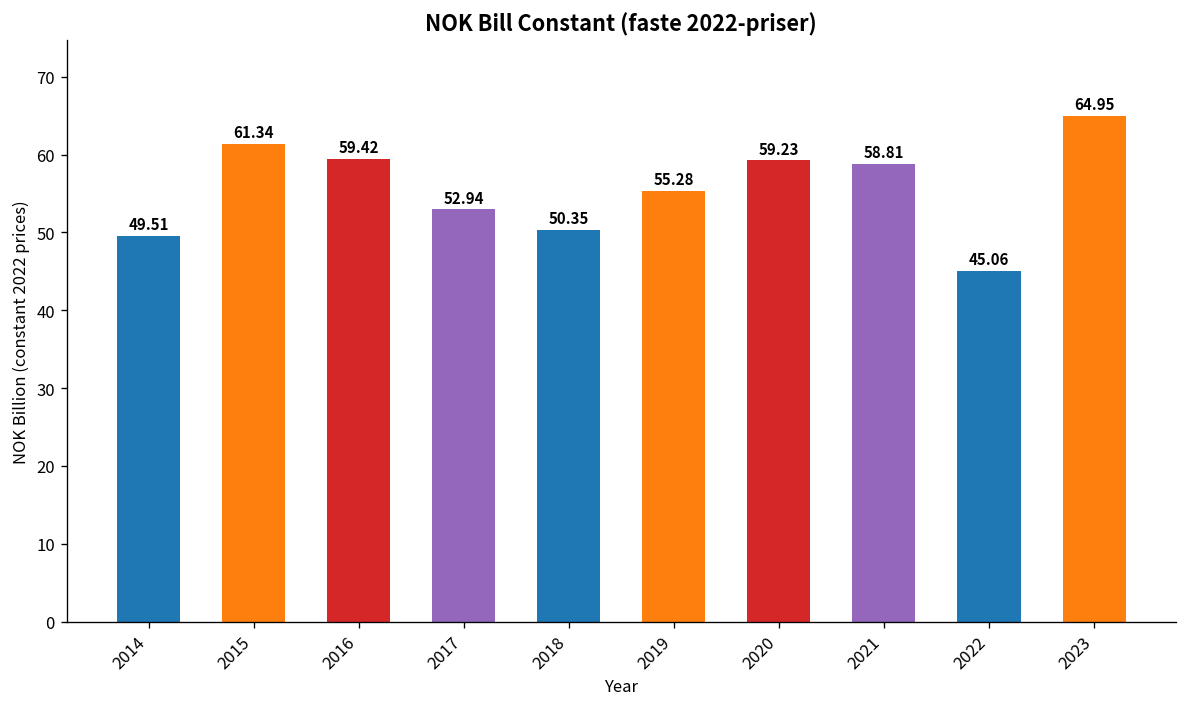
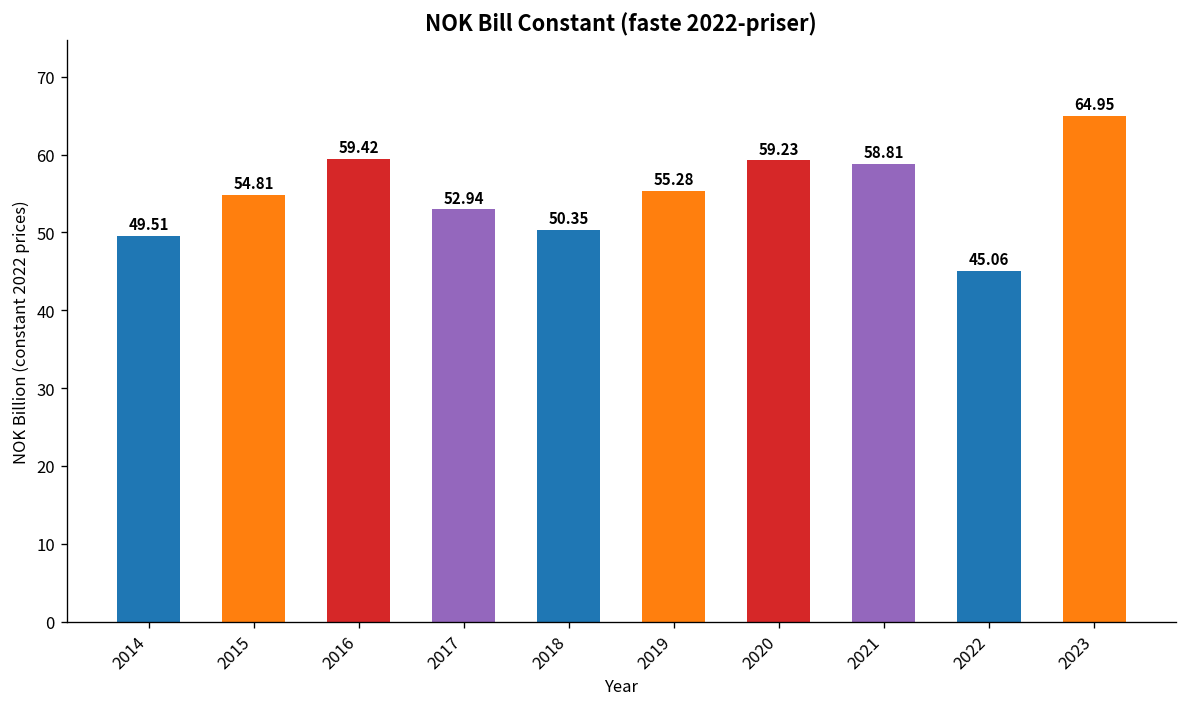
2015: 61.34 -> 54.81
